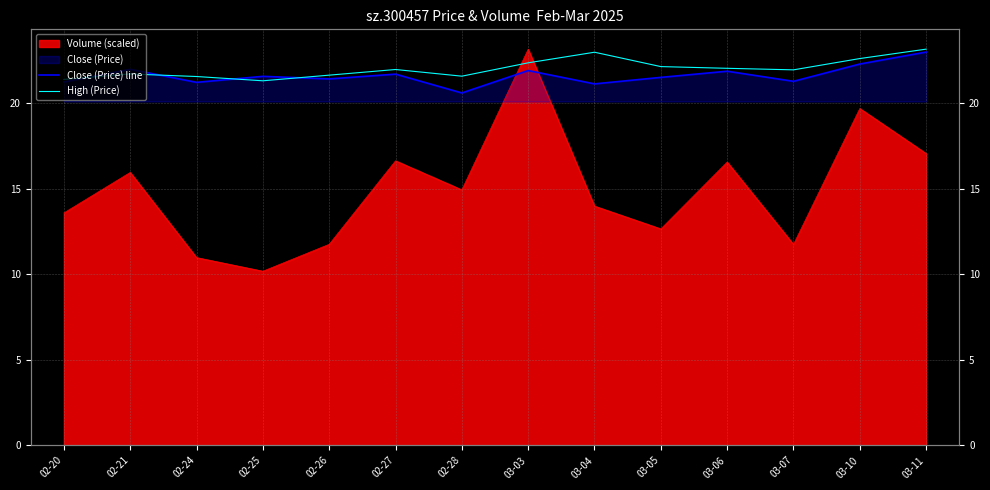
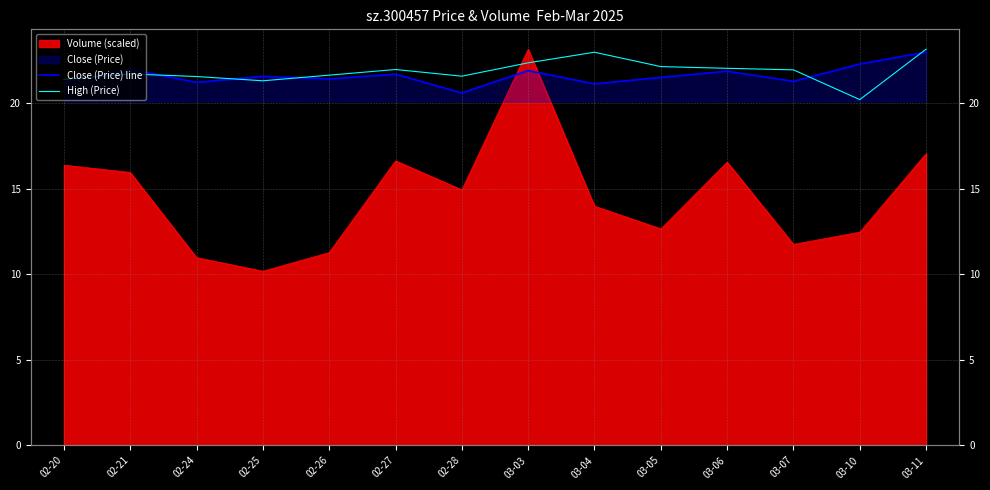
Volume (scaled), 02-20: 13.6 -> 16.4
Volume (scaled), 02-26: 11.7 -> 11.3
Volume (scaled), 03-10: 19.7 -> 12.5
High (Price), 03-10: 22.6 -> 20.2
